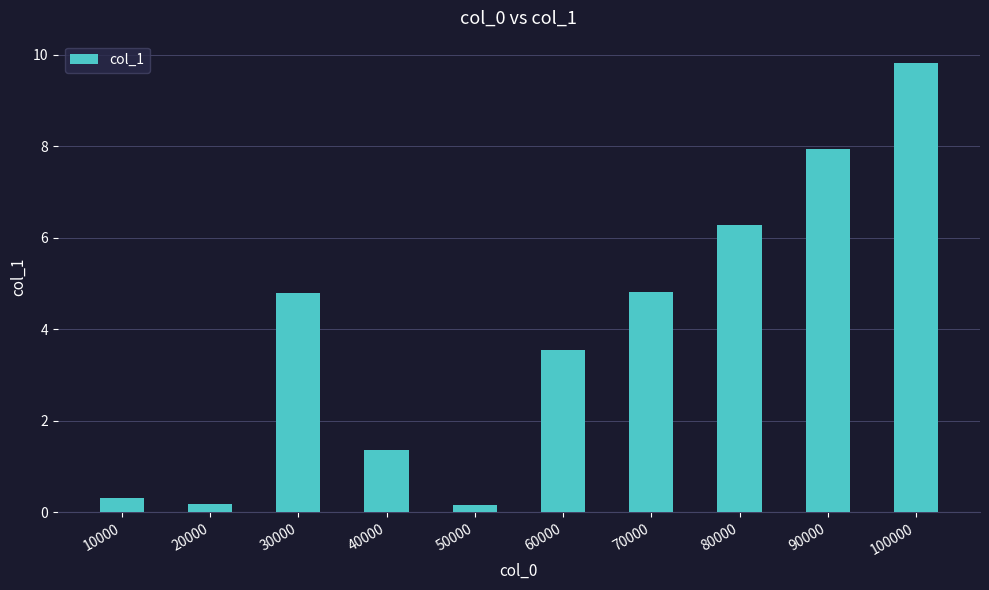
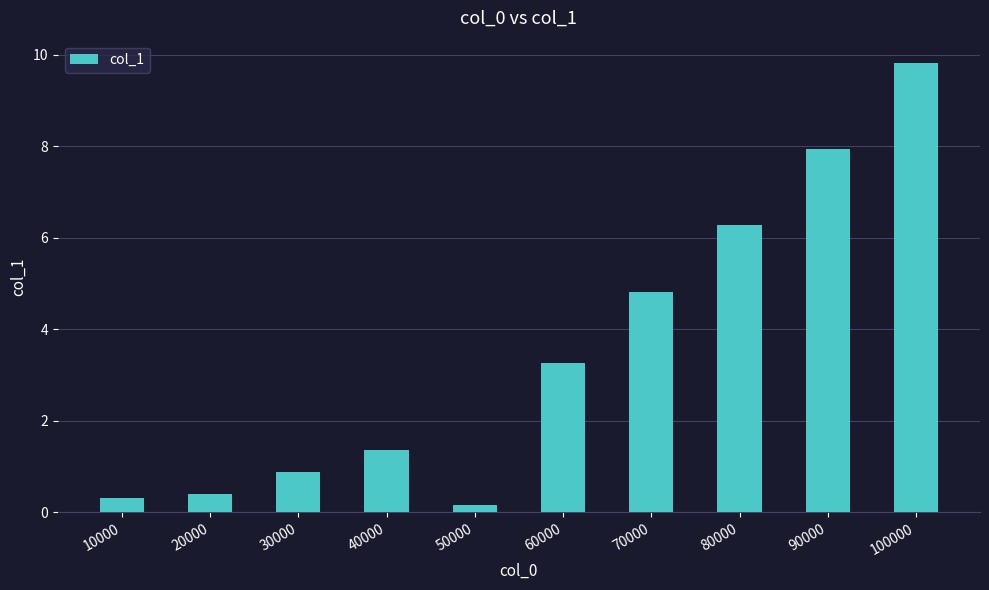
20000: 0.2 -> 0.4
30000: 4.8 -> 0.9
60000: 3.5 -> 3.3
